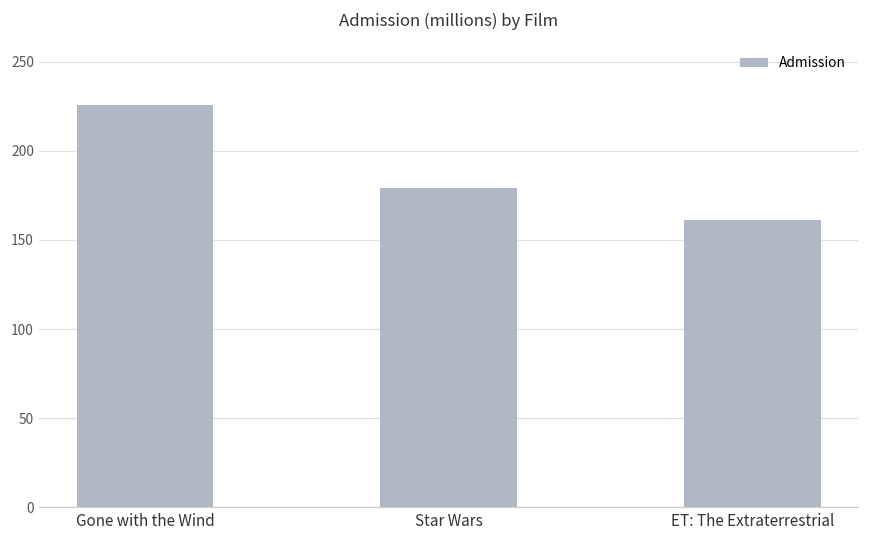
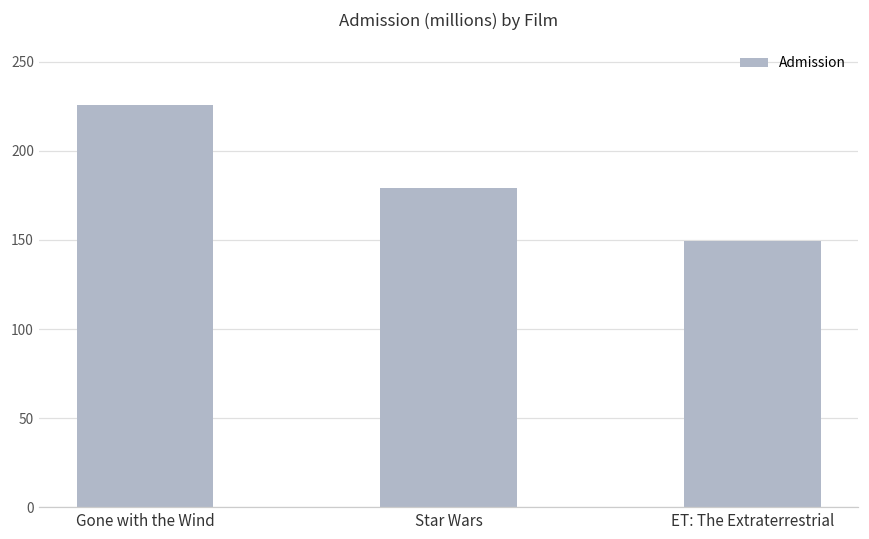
ET: The Extraterrestrial: 161 -> 149
